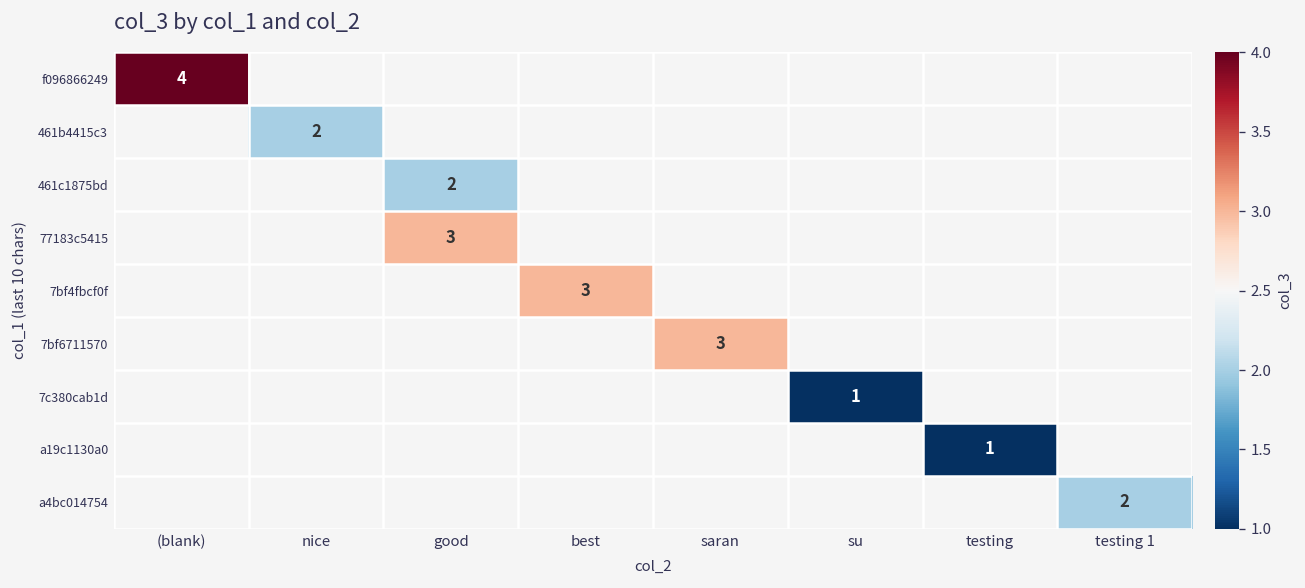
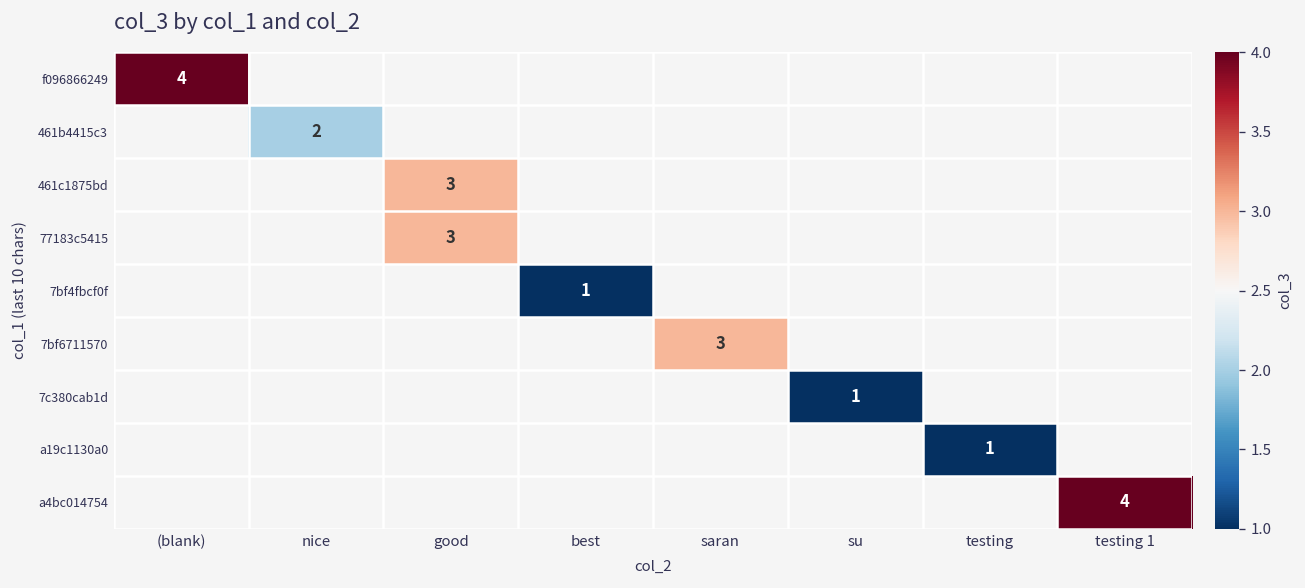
461c1875bd, good: 2 -> 3
7bf4fbcf0f, best: 3 -> 1
a4bc014754, testing 1: 2 -> 4
